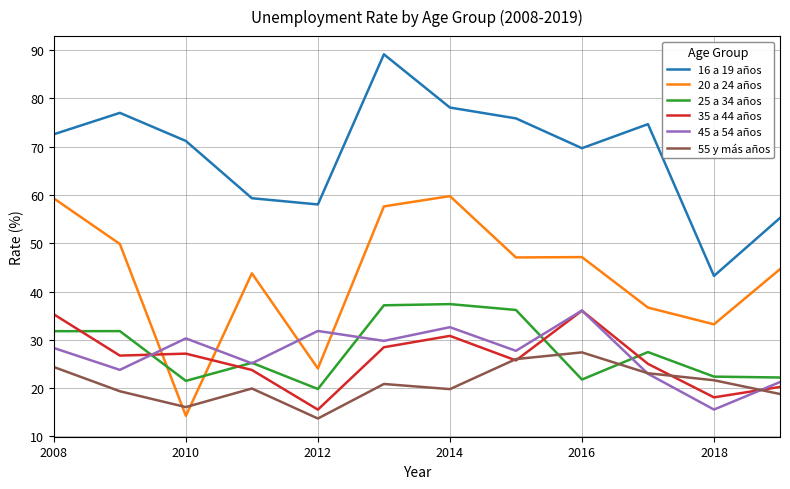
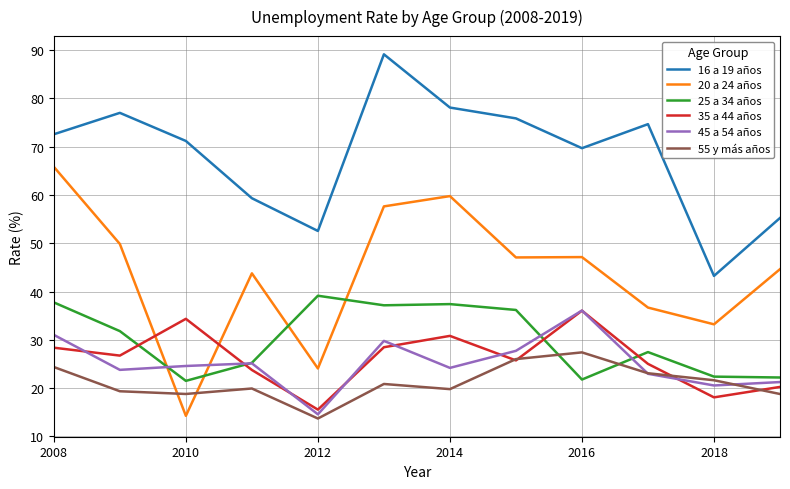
20 a 24 años, 2008: 59 -> 66
25 a 34 años, 2008: 32 -> 38
35 a 44 años, 2008: 35 -> 28
45 a 54 años, 2008: 28 -> 31
35 a 44 años, 2010: 27 -> 34
45 a 54 años, 2010: 30 -> 25
55 y más años, 2010: 16 -> 19
16 a 19 años, 2012: 58 -> 53
25 a 34 años, 2012: 20 -> 39
45 a 54 años, 2012: 32 -> 15
45 a 54 años, 2014: 33 -> 24
45 a 54 años, 2018: 16 -> 21
